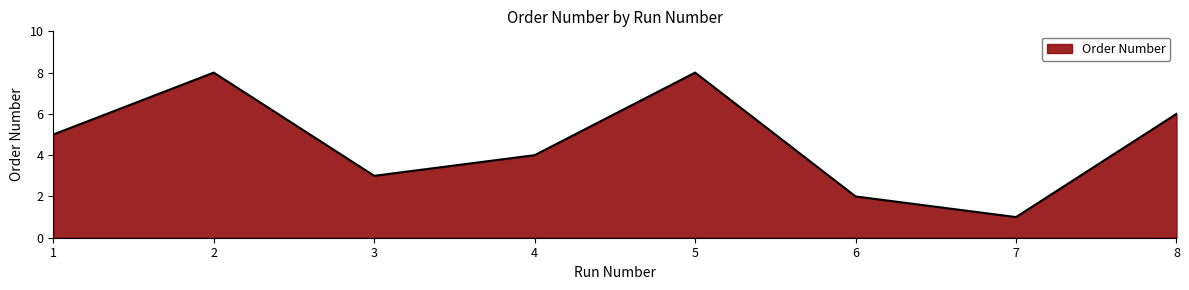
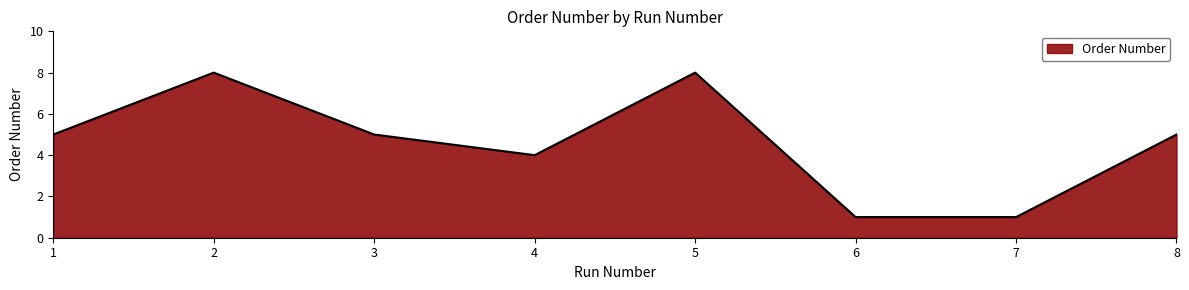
3: 3 -> 5
6: 2 -> 1
8: 6 -> 5
